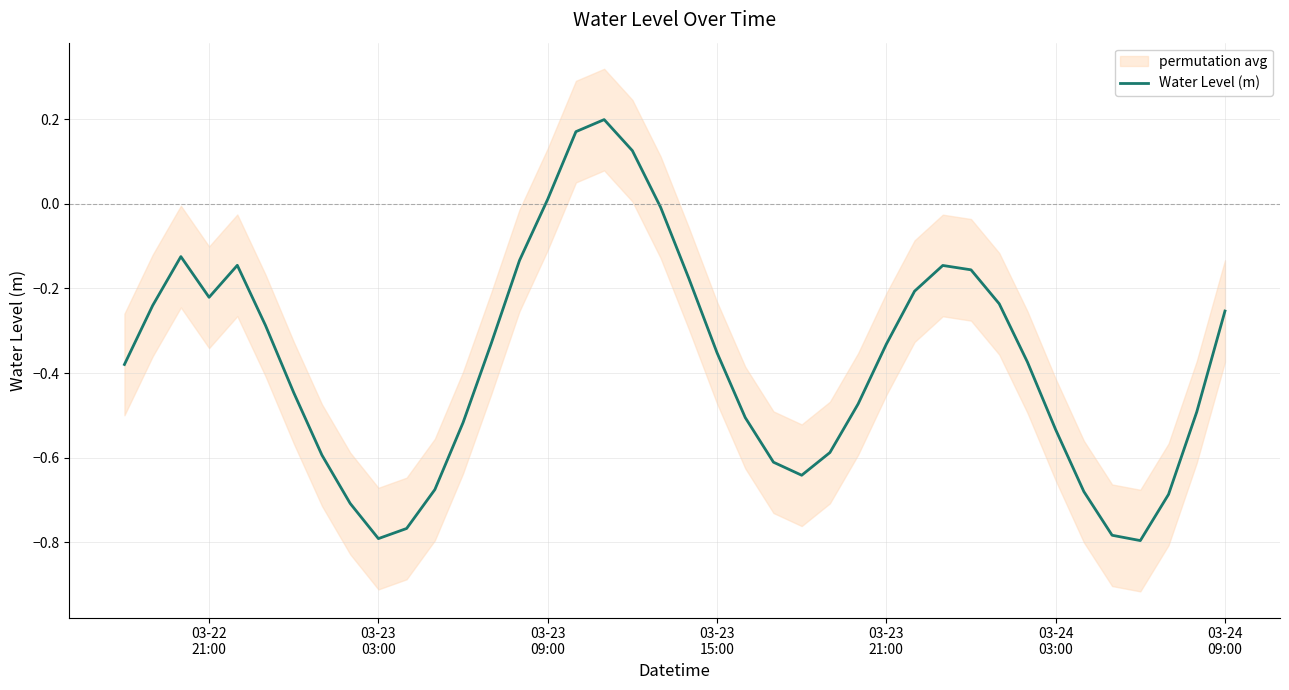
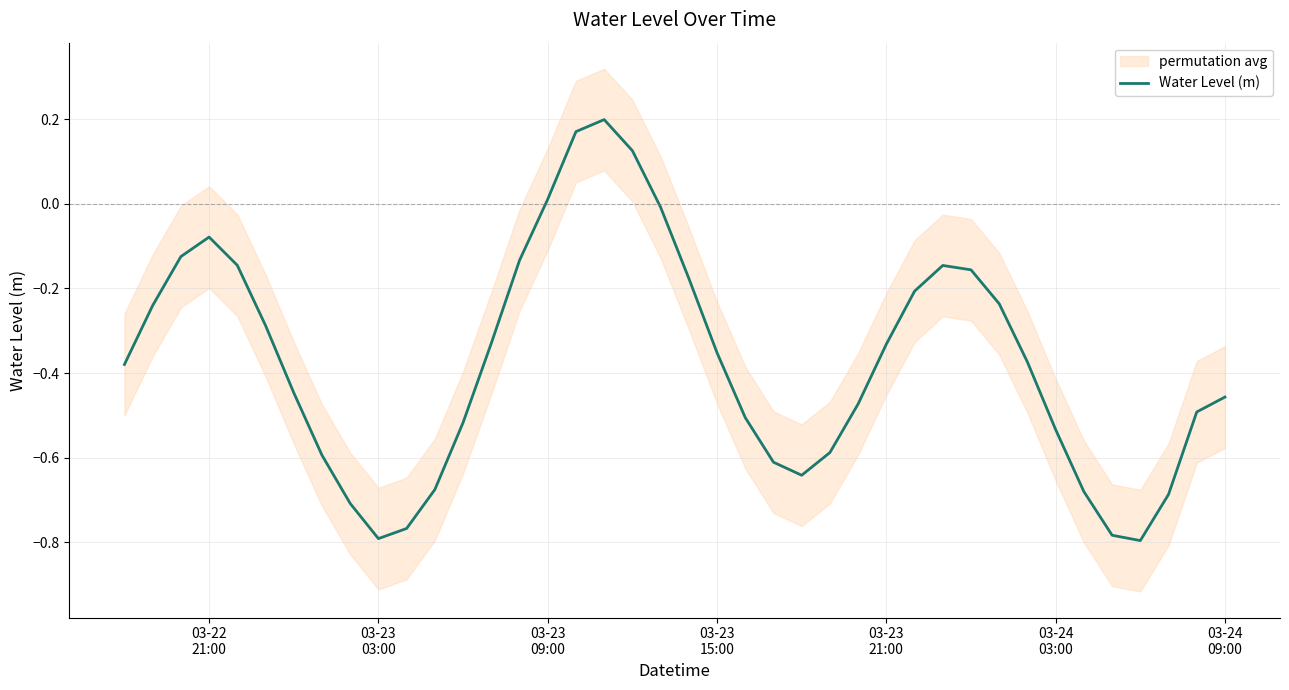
Water Level (m), 03-22 21:00: -0.22 -> -0.08
Water Level (m), 03-24 09:00: -0.25 -> -0.46
